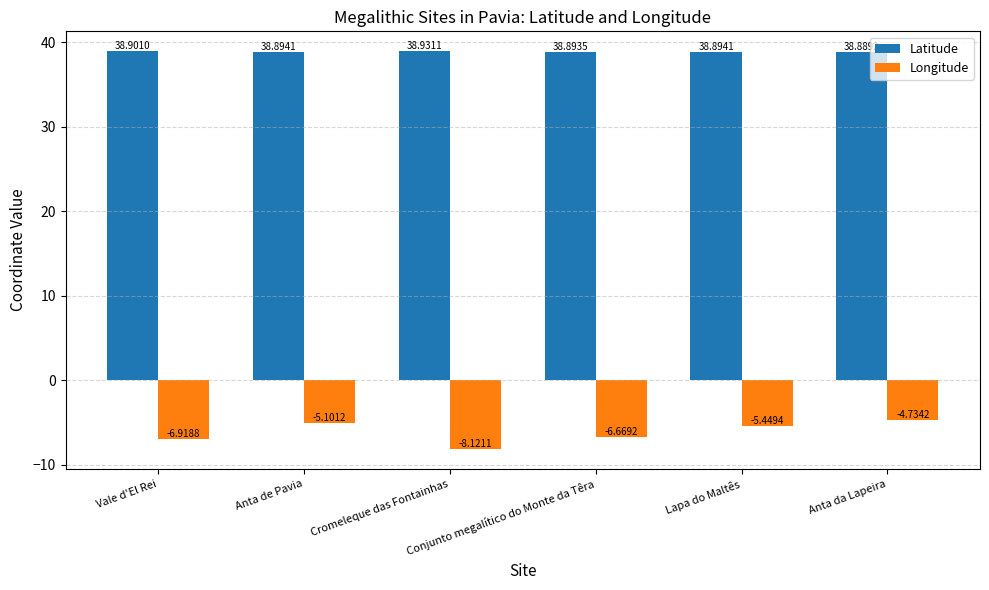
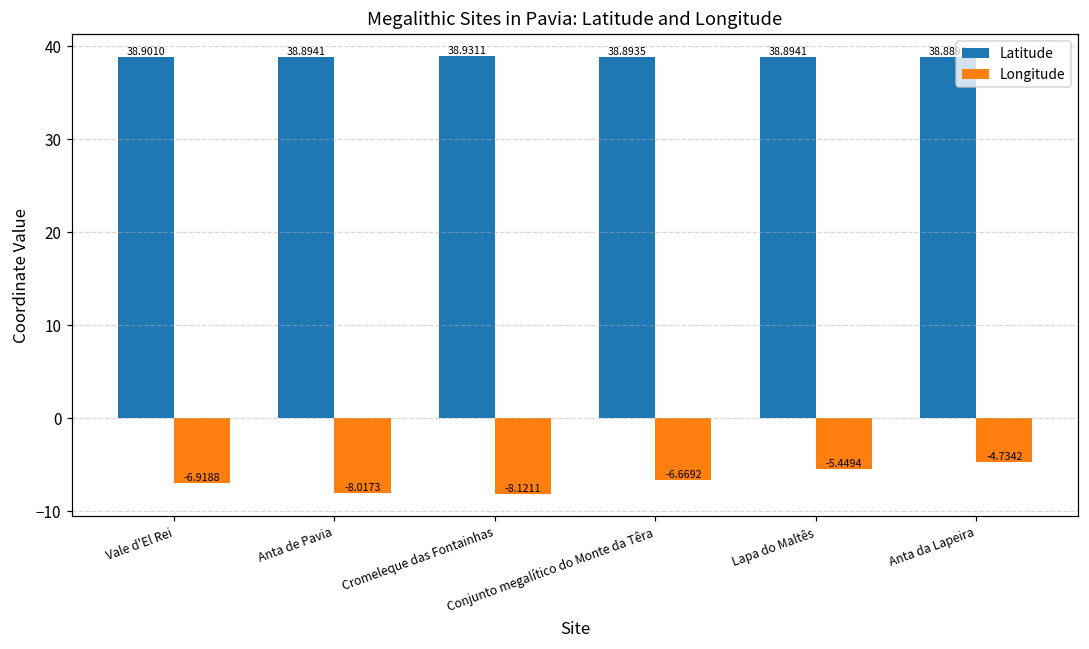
Longitude, Anta de Pavia: -5.1012 -> -8.0173
